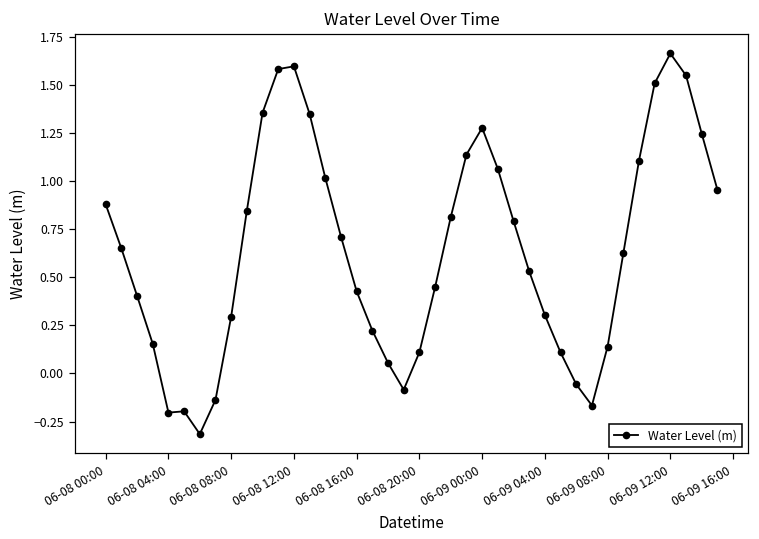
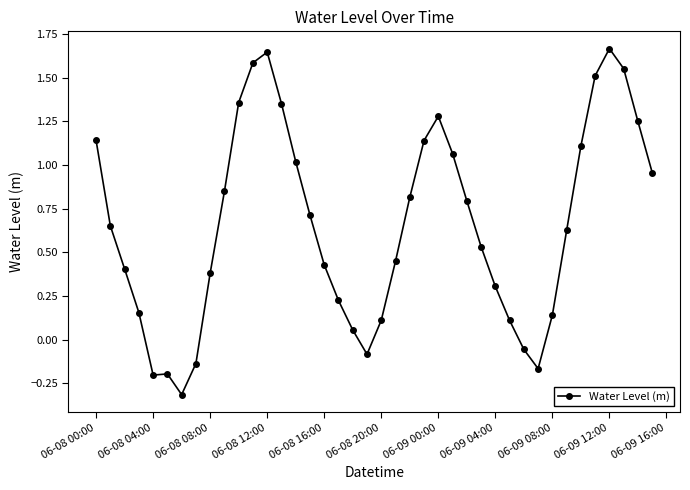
06-08 00:00: 0.88 -> 1.14
06-08 08:00: 0.30 -> 0.38
06-08 12:00: 1.60 -> 1.65
